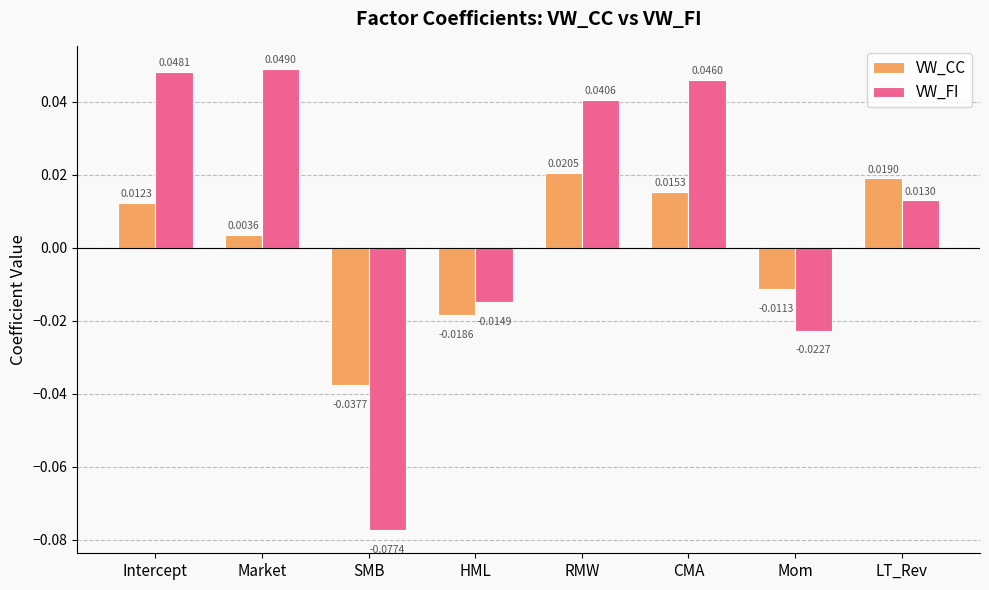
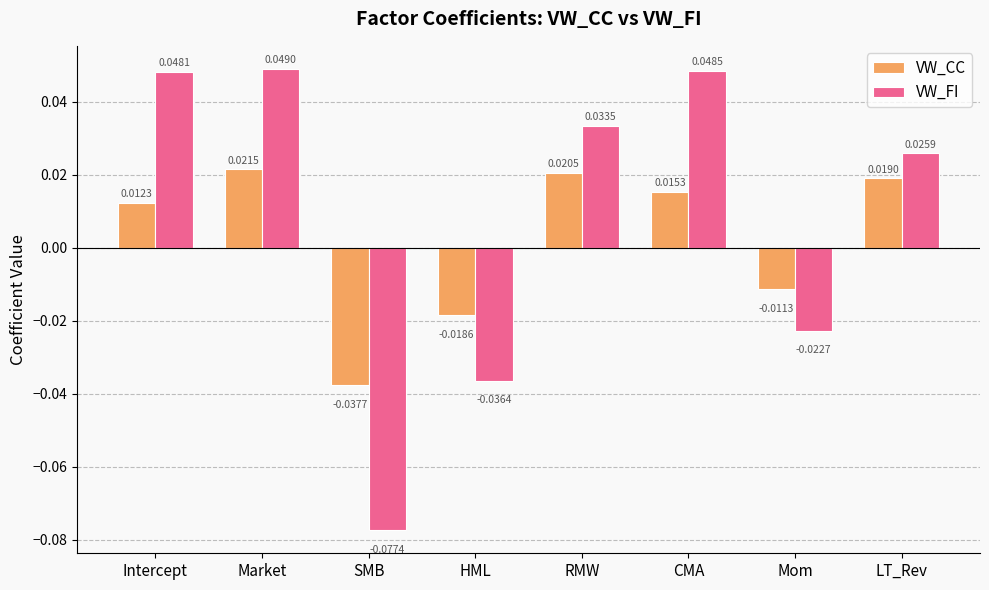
VW_CC, Market: 0.0036 -> 0.0215
VW_FI, HML: -0.0149 -> -0.0364
VW_FI, RMW: 0.0406 -> 0.0335
VW_FI, CMA: 0.0460 -> 0.0485
VW_FI, LT_Rev: 0.0130 -> 0.0259
